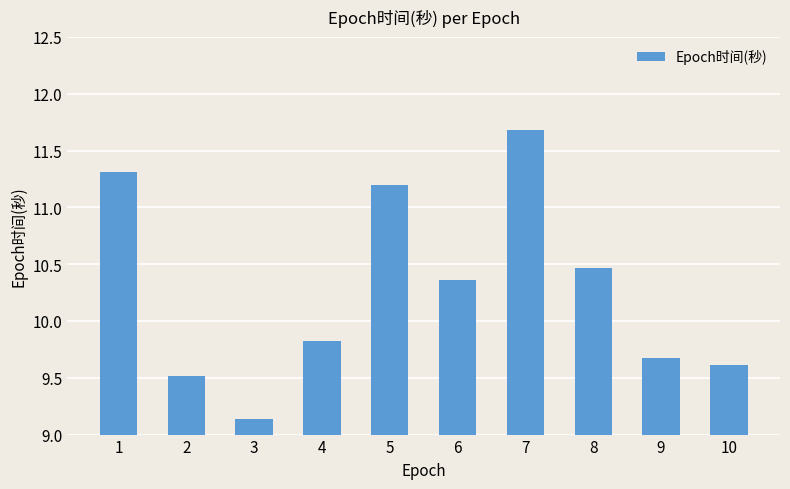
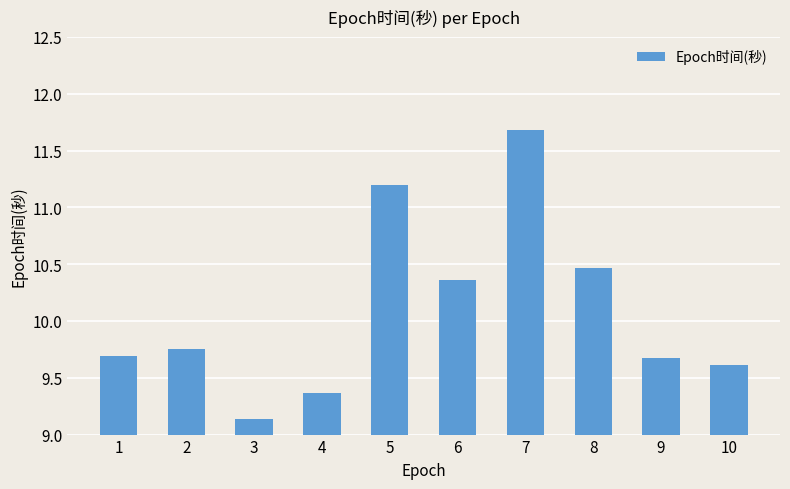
1: 11.31 -> 9.69
2: 9.51 -> 9.76
4: 9.82 -> 9.36
